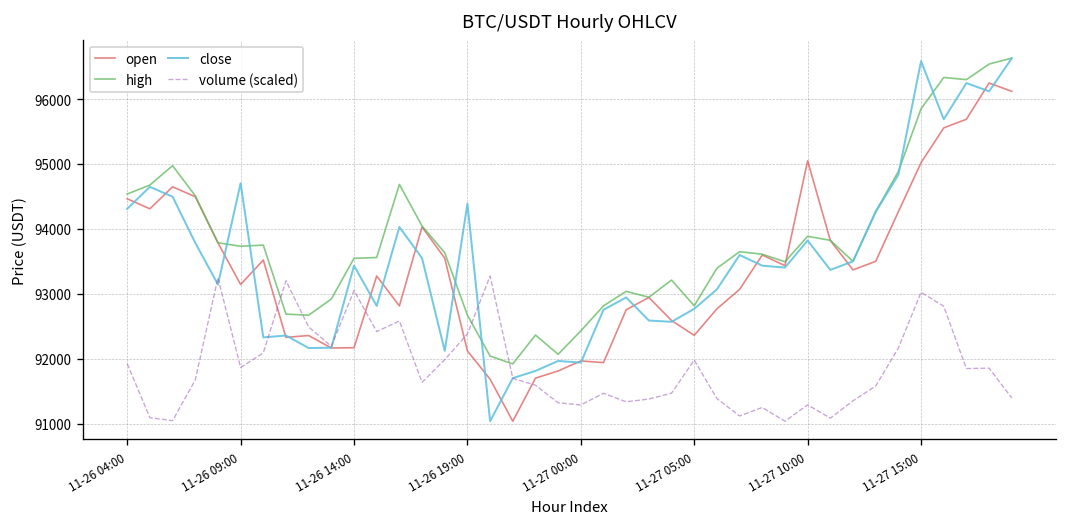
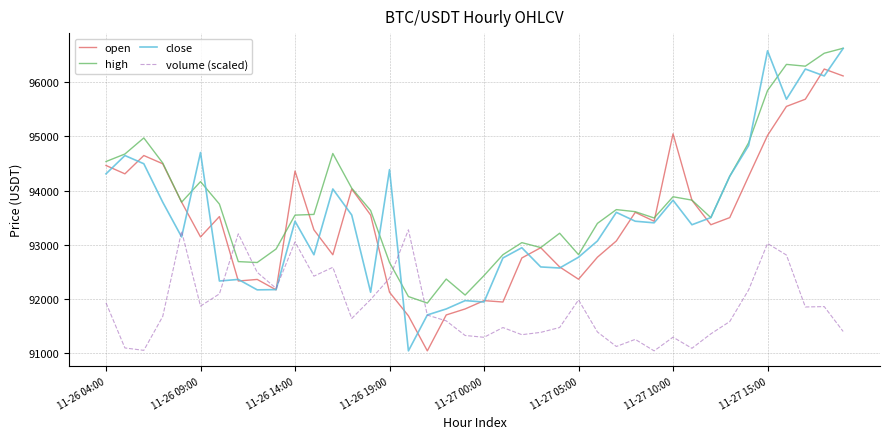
high, 11-26 09:00: 93700 -> 94200
open, 11-26 14:00: 92200 -> 94400
